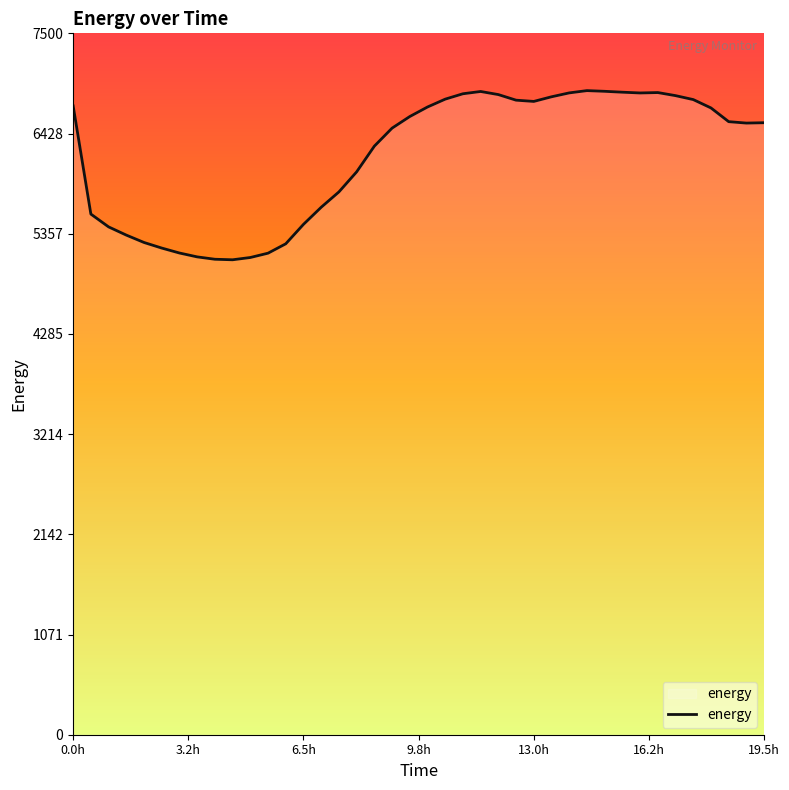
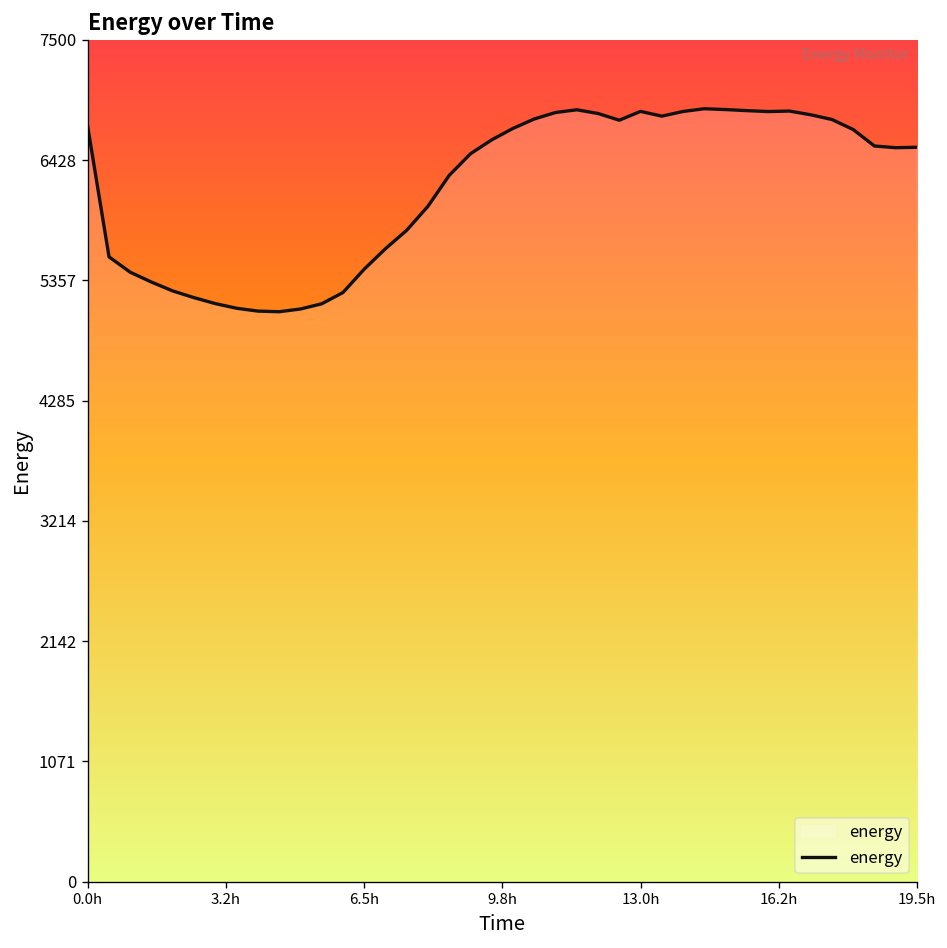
13.0h: 6800 -> 6900
